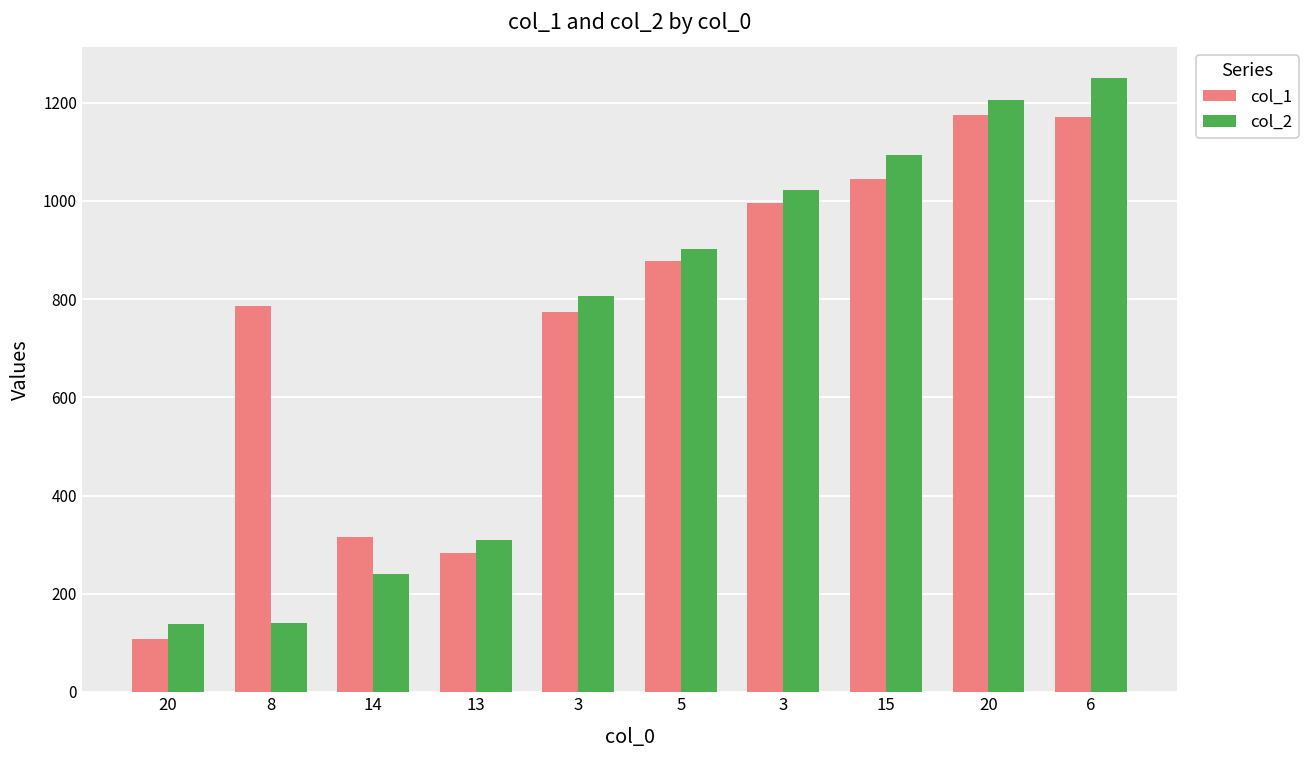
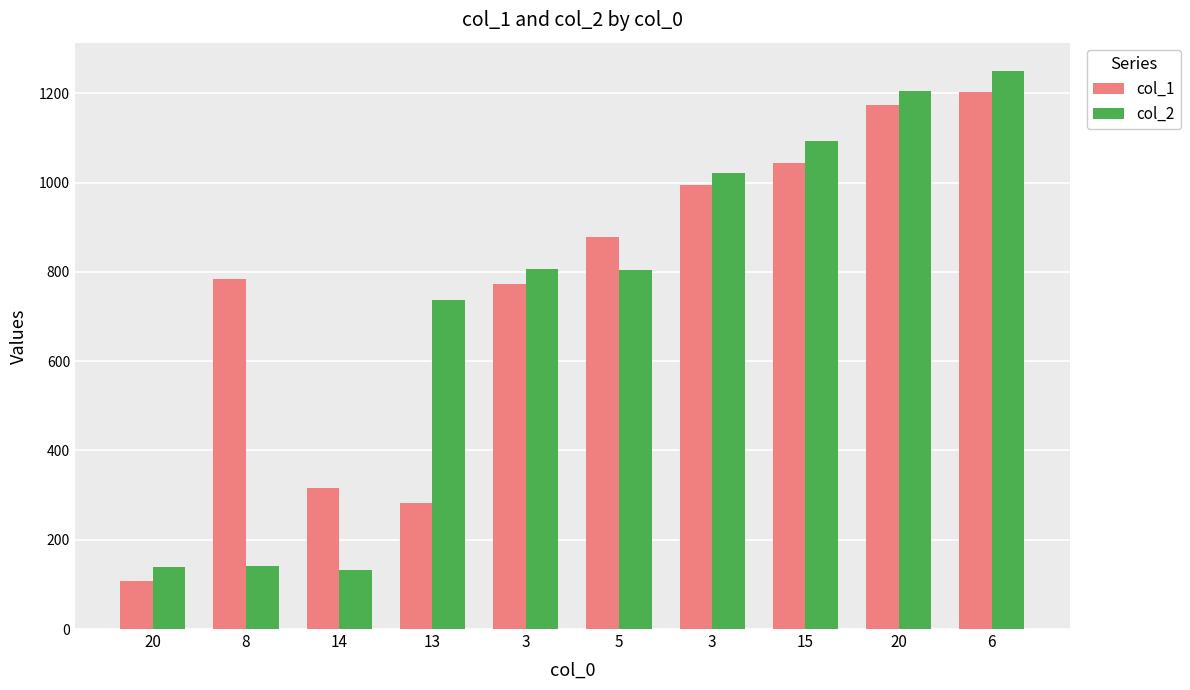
col_2, 14: 240 -> 130
col_2, 13: 310 -> 740
col_2, 5: 900 -> 800
col_1, 6: 1170 -> 1200
